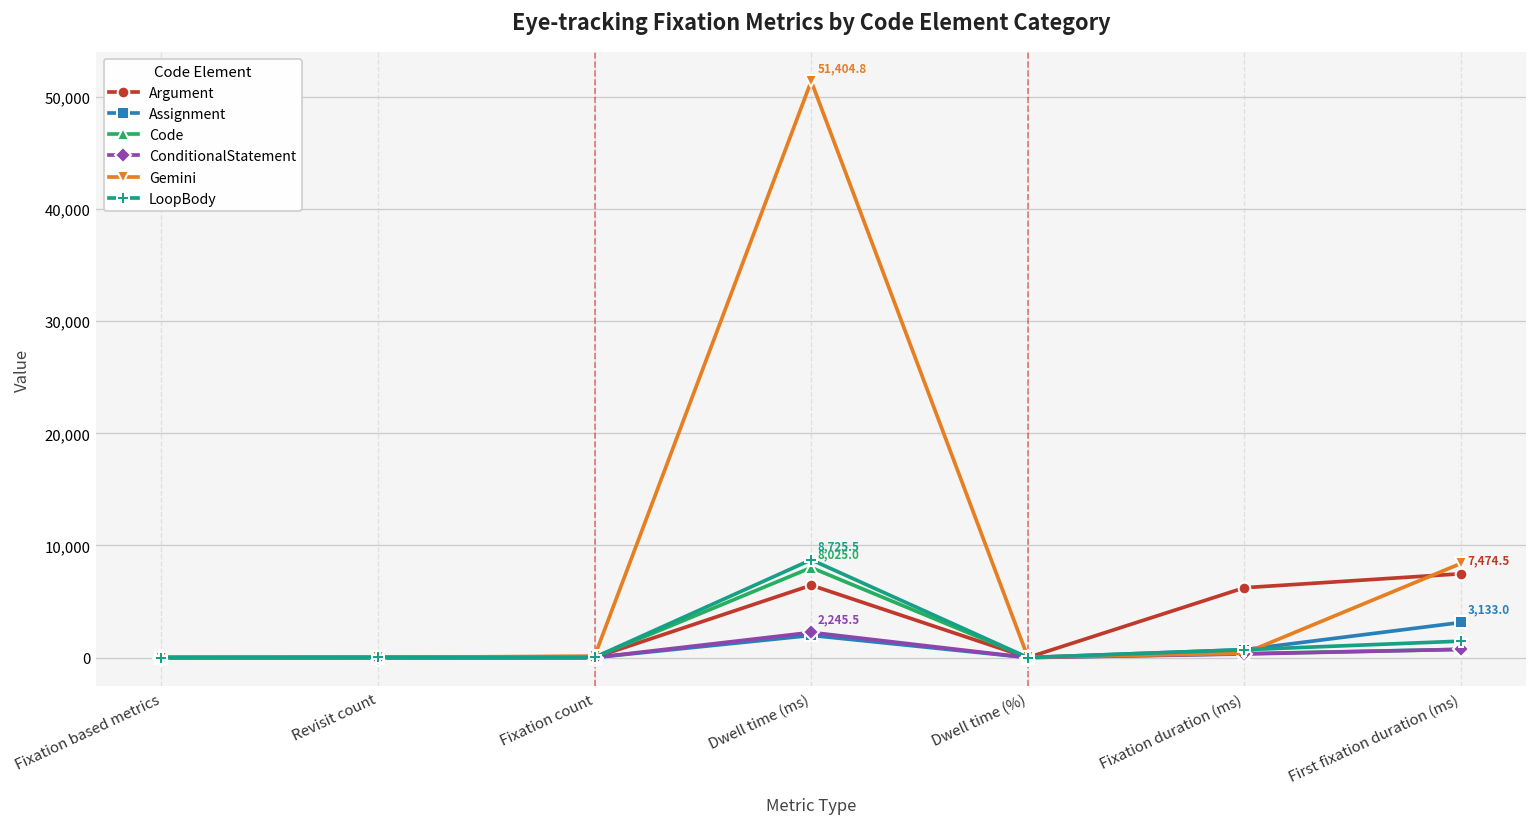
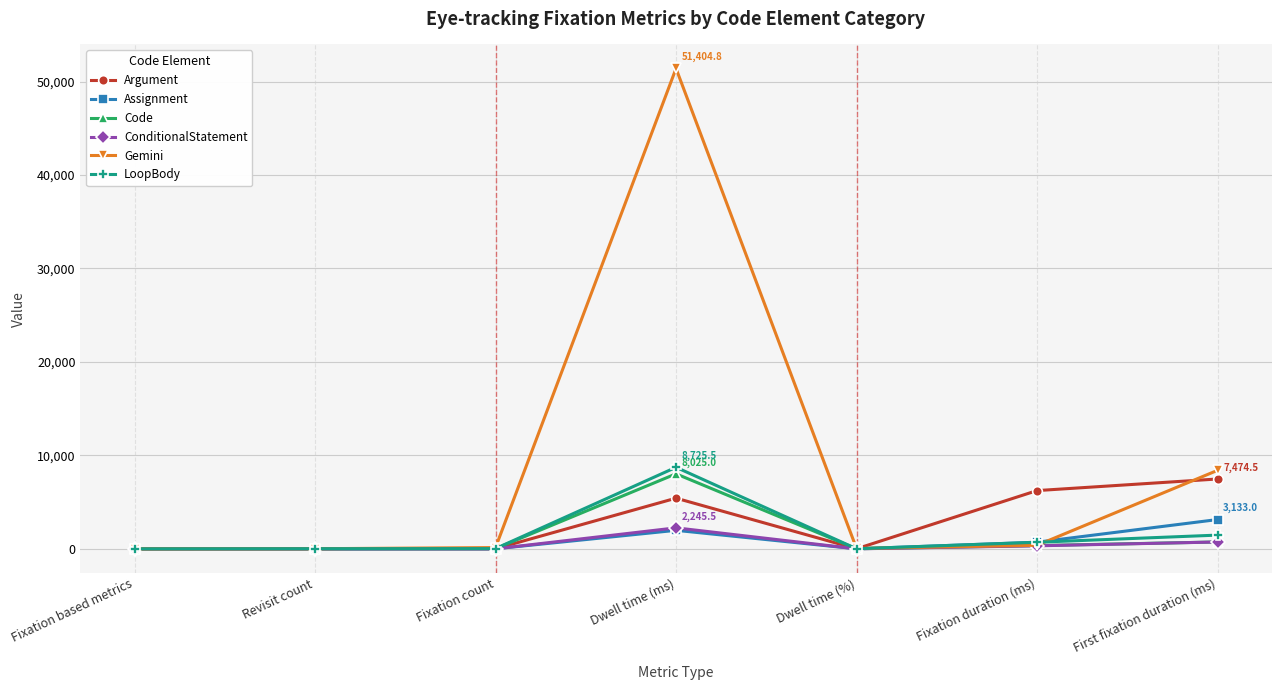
Argument, Dwell time (ms): 6,000 -> 5,000
